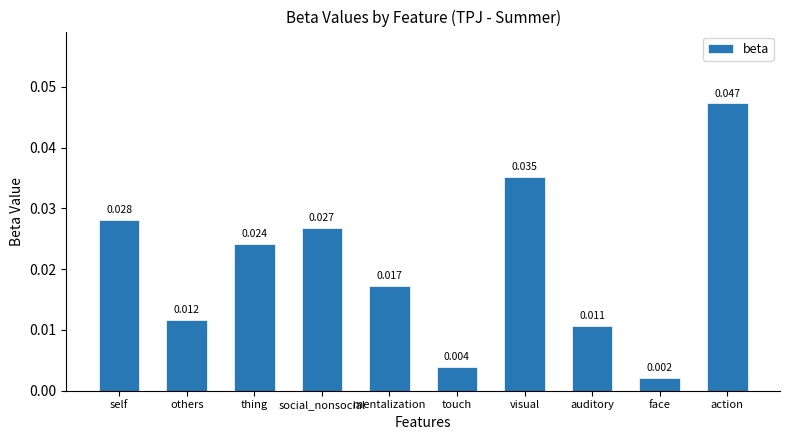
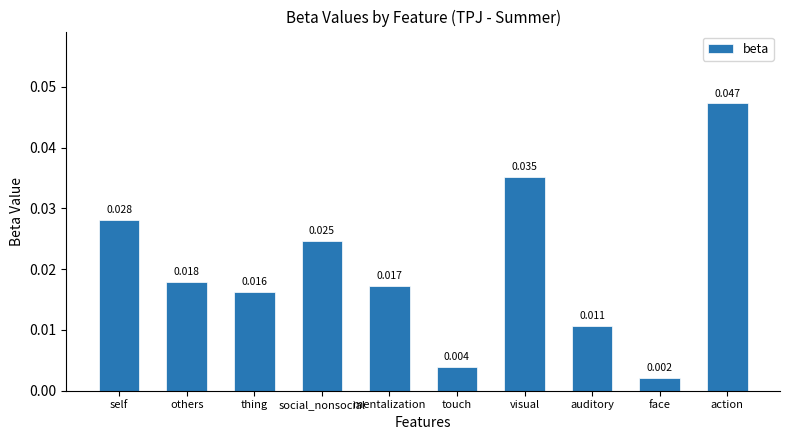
others: 0.012 -> 0.018
thing: 0.024 -> 0.016
social_nonsocial: 0.027 -> 0.025
